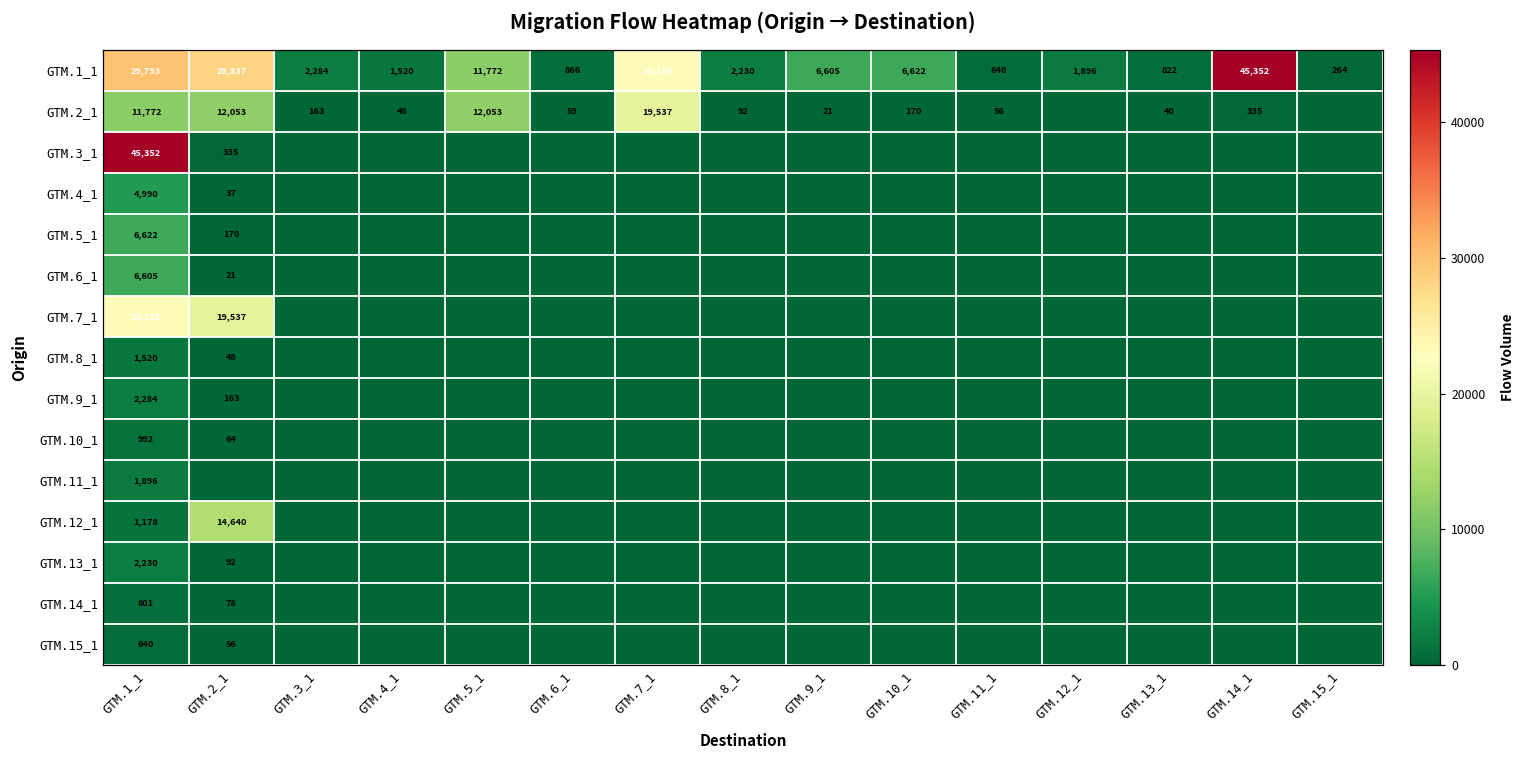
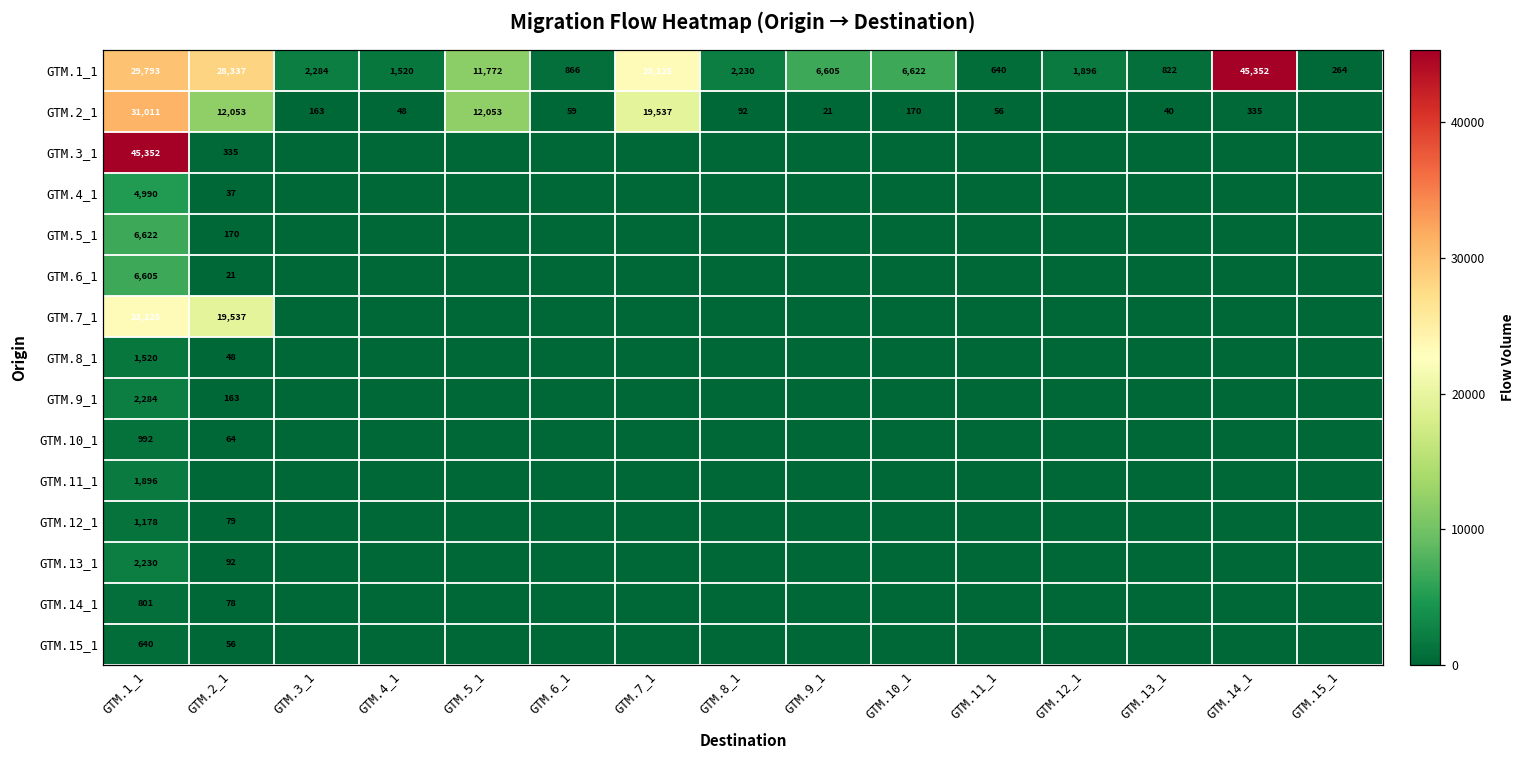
GTM.2_1, GTM.1_1: 11,772 -> 31,011
GTM.12_1, GTM.2_1: 14,640 -> 79
